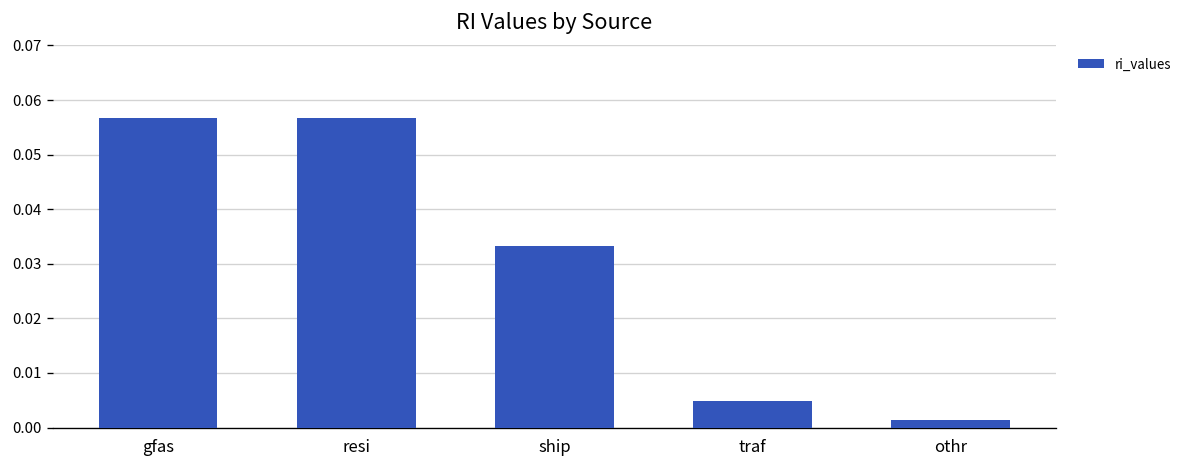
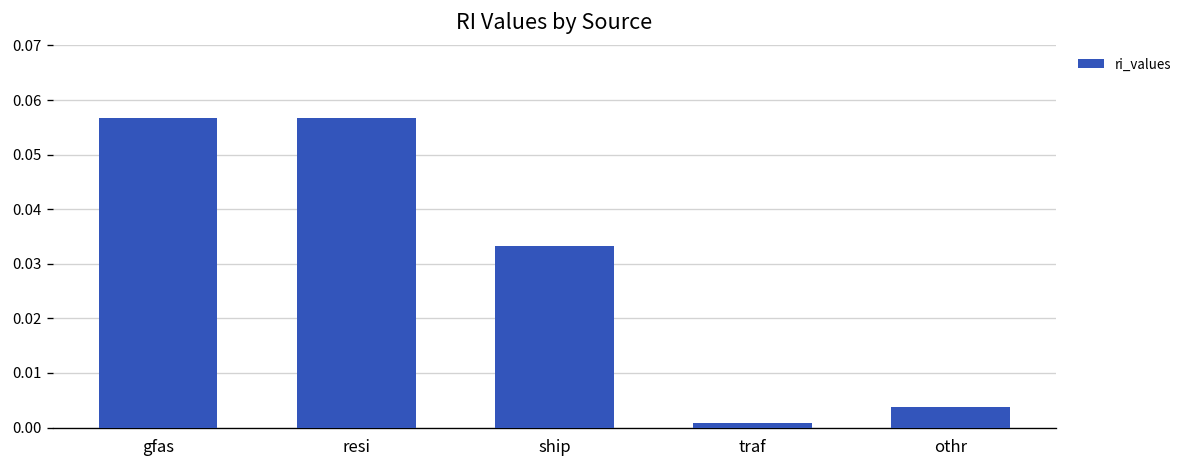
traf: 0.005 -> 0.001
othr: 0.001 -> 0.004
